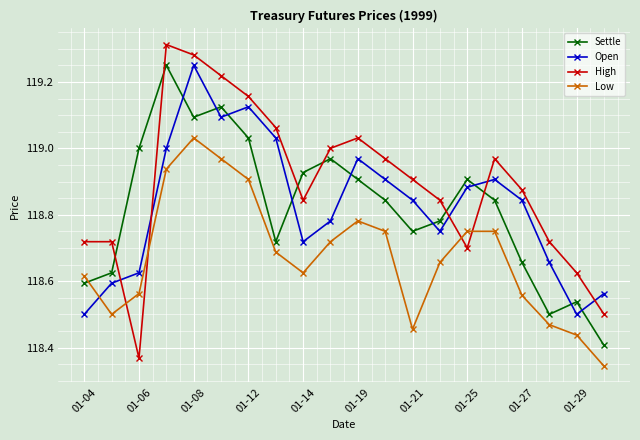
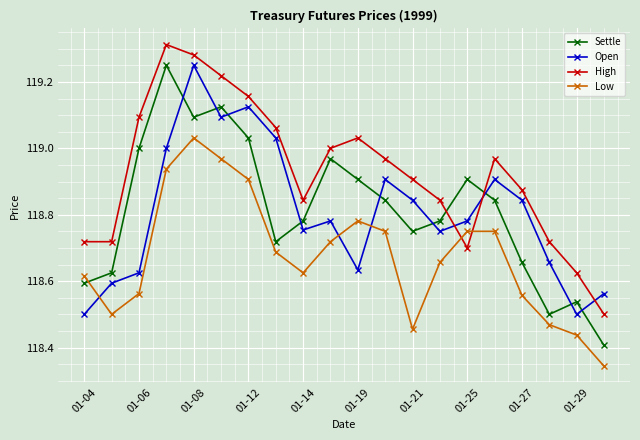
High, 01-06: 118.37 -> 119.09
Settle, 01-14: 118.93 -> 118.78
Open, 01-14: 118.72 -> 118.75
Open, 01-19: 118.97 -> 118.63
Open, 01-25: 118.88 -> 118.78
